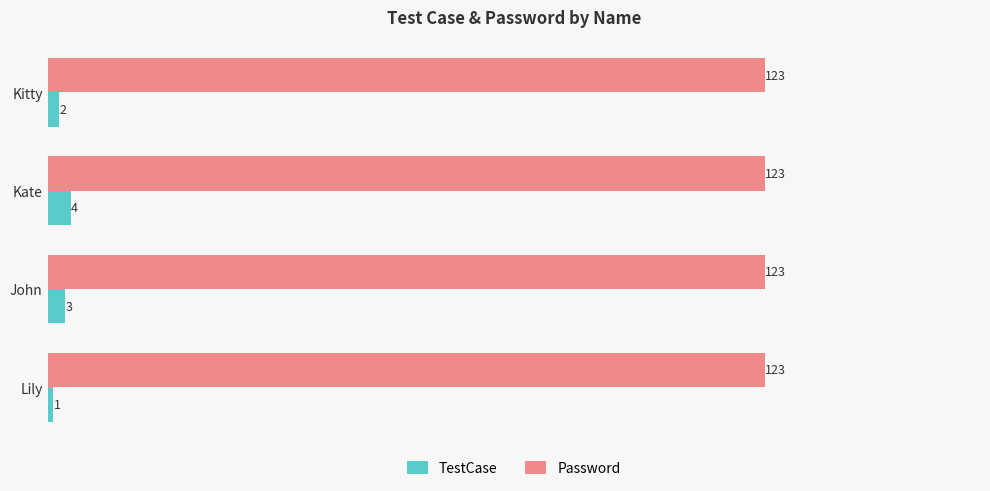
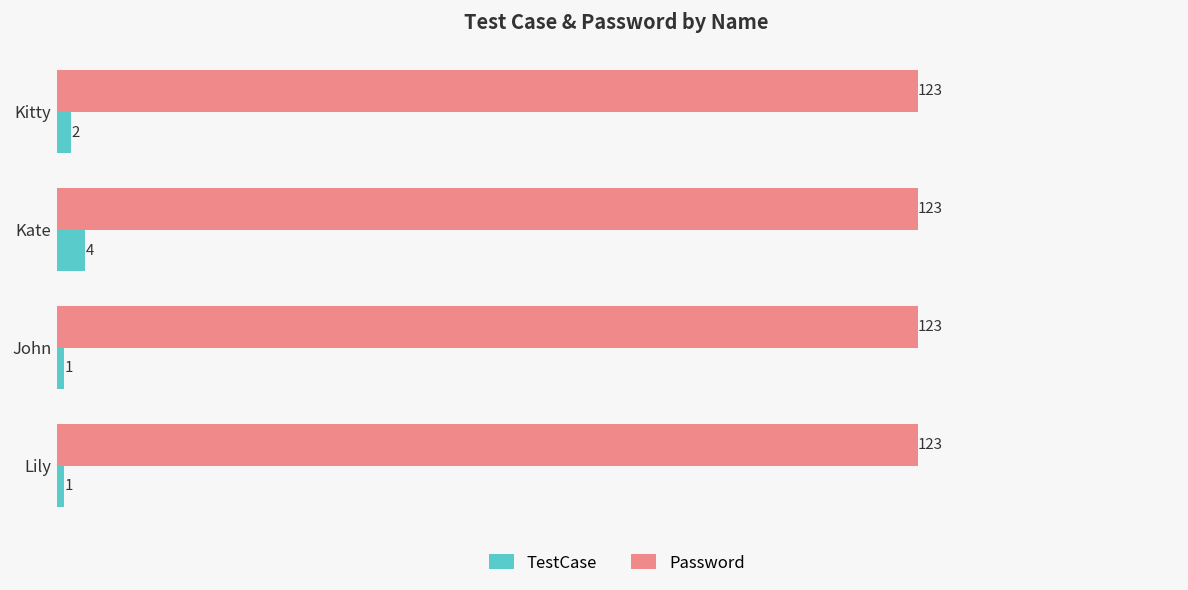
TestCase, John: 3 -> 1
